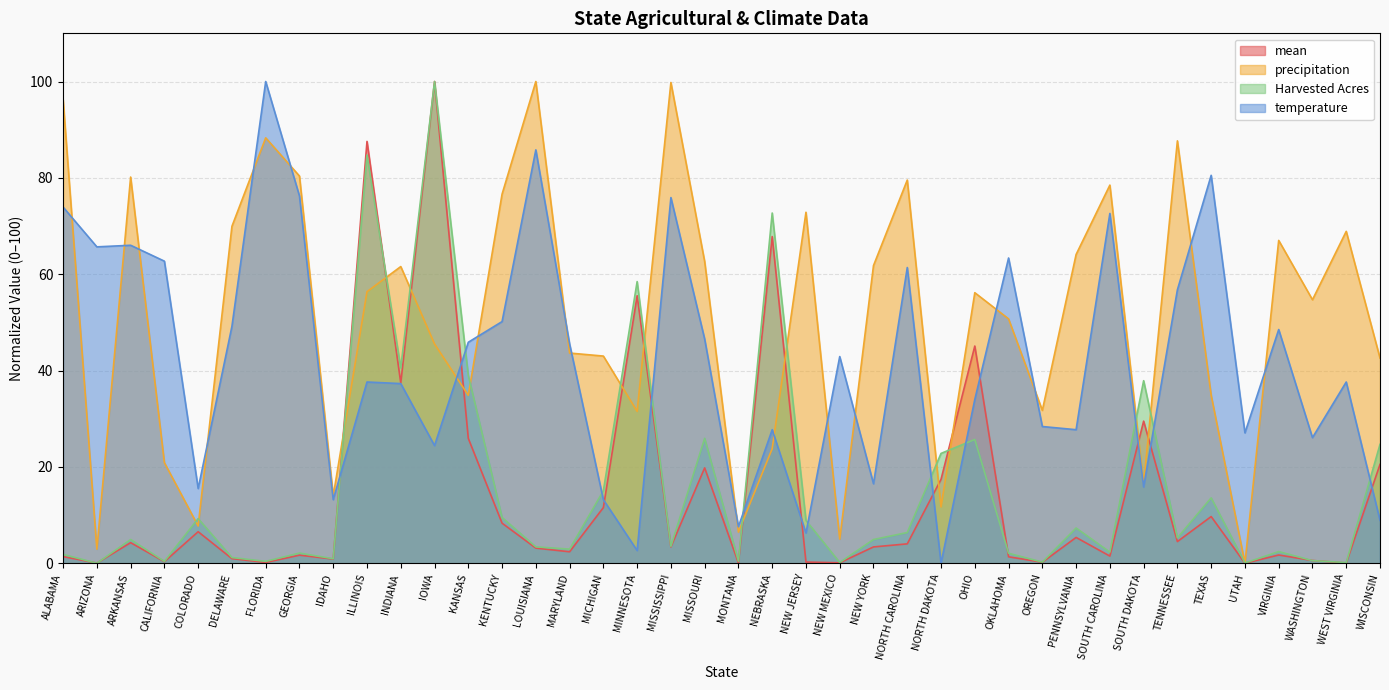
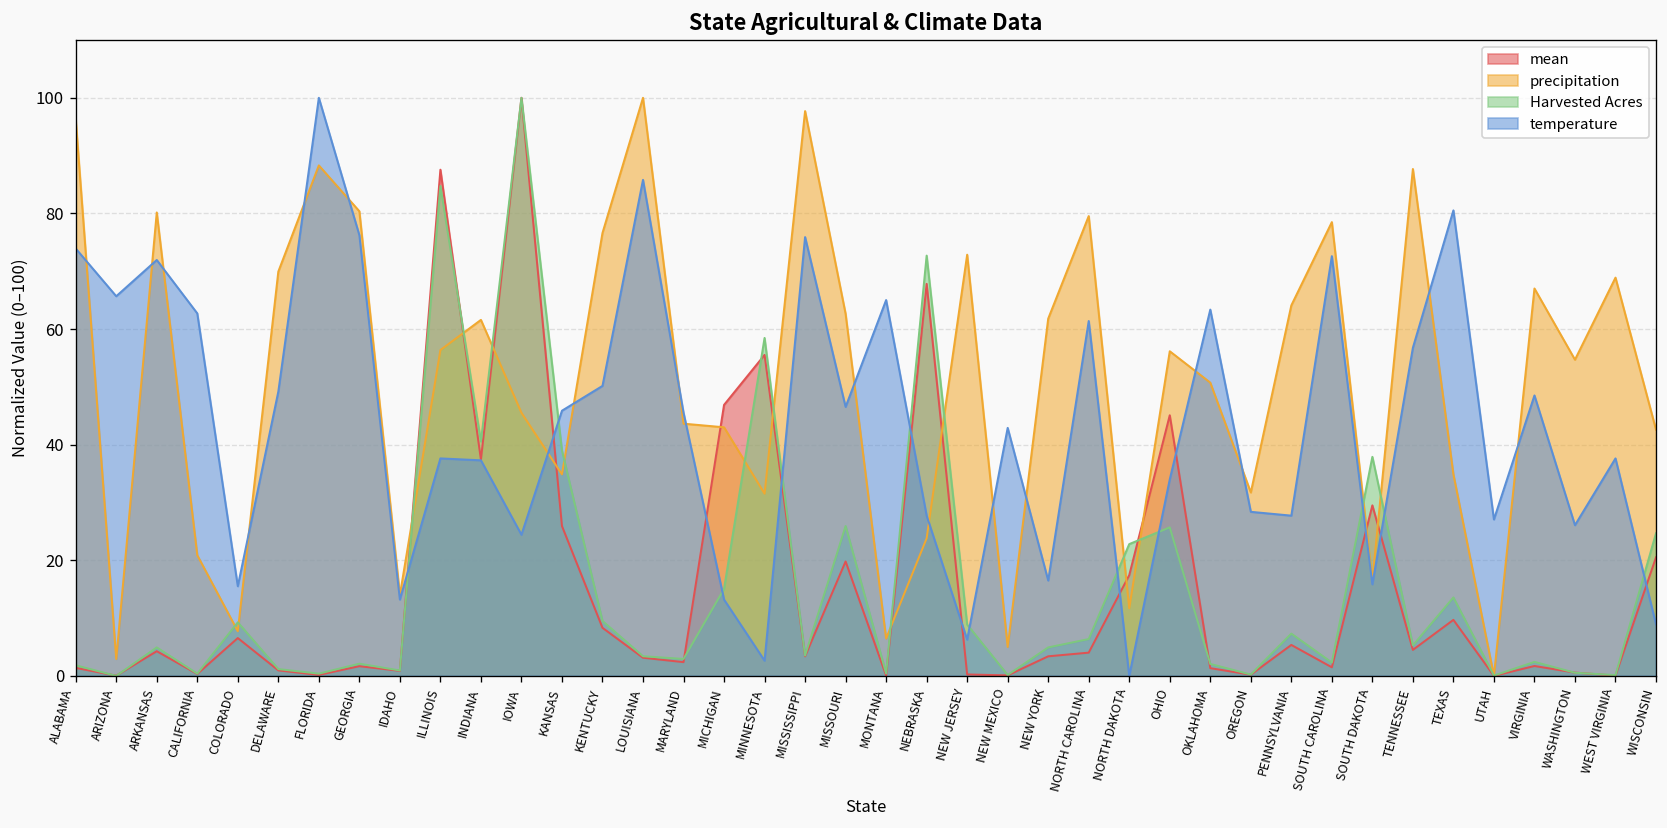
temperature, ARKANSAS: 66 -> 72
mean, MICHIGAN: 12 -> 47
precipitation, MISSISSIPPI: 100 -> 98
temperature, MONTANA: 8 -> 65
